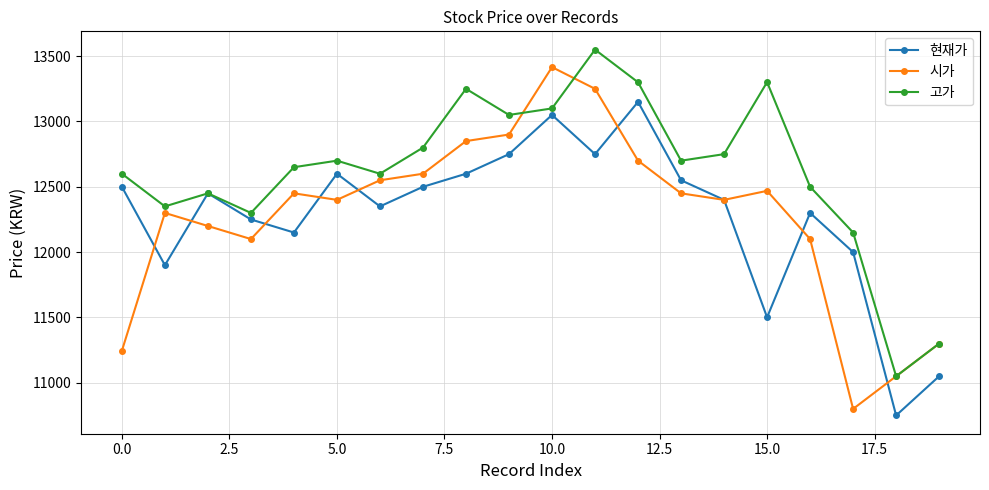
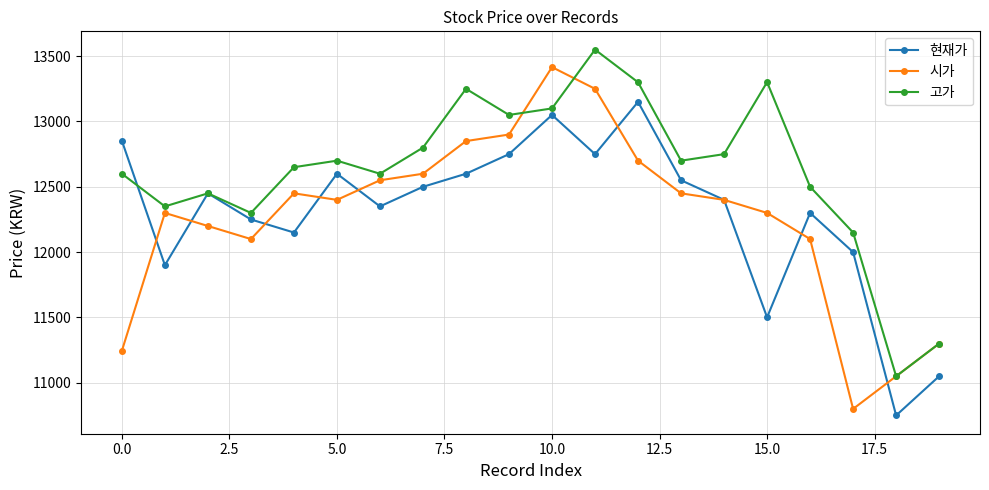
현재가, 0.0: 12500 -> 12850
시가, 15.0: 12470 -> 12300
